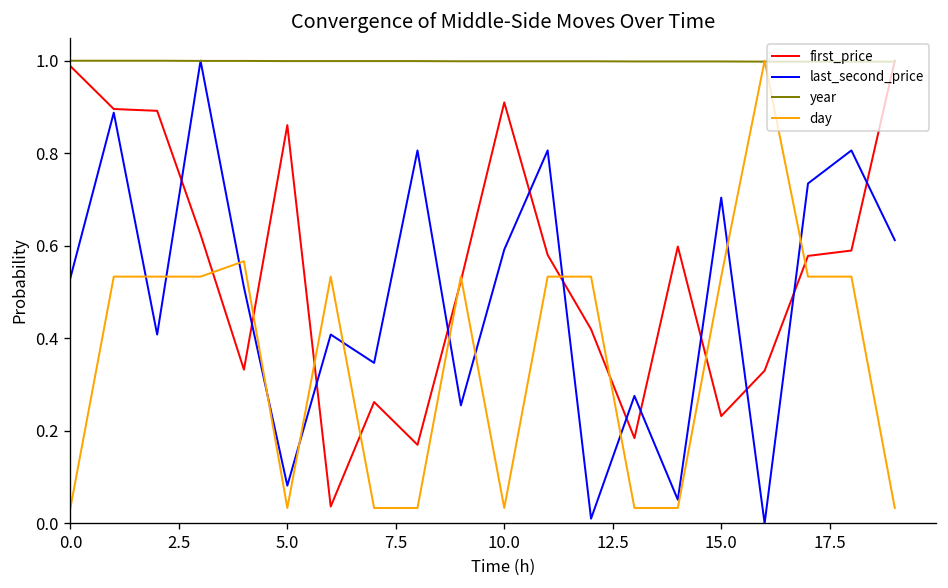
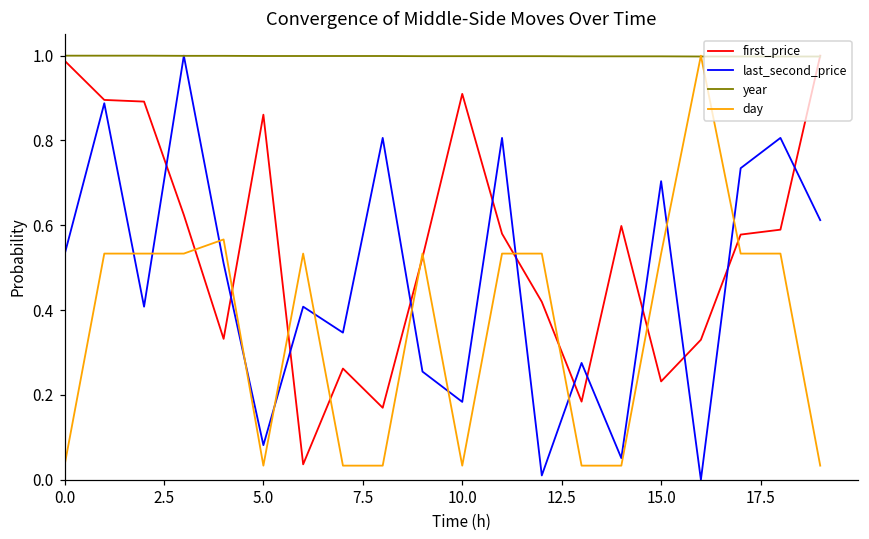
last_second_price, 10.0: 0.59 -> 0.18
